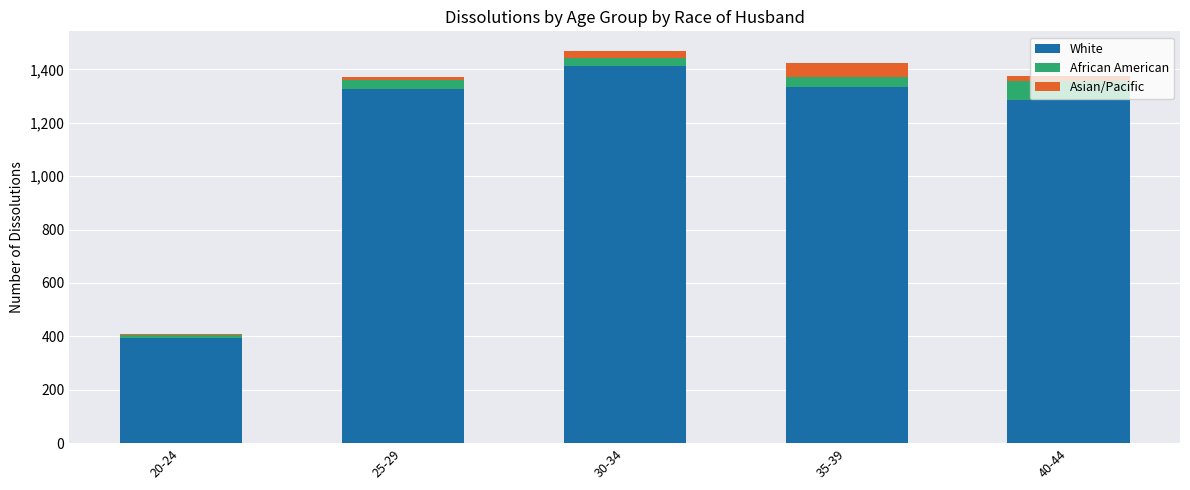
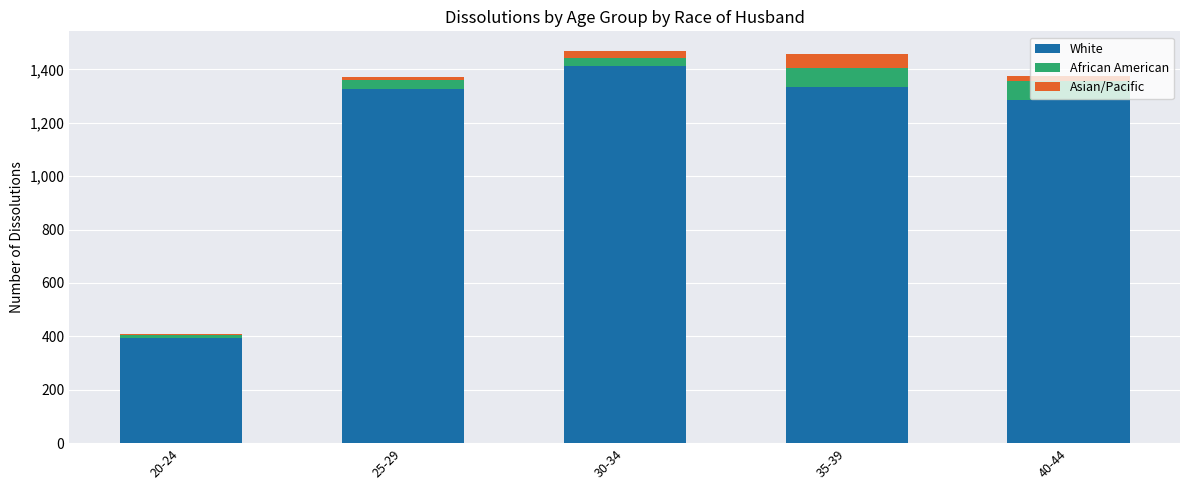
African American, 35-39: 40 -> 70
